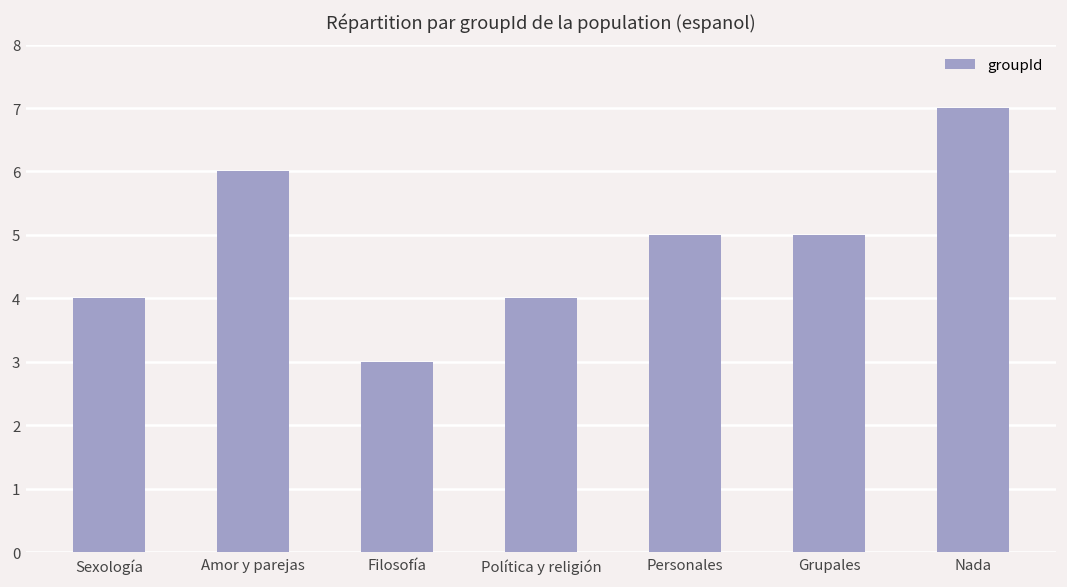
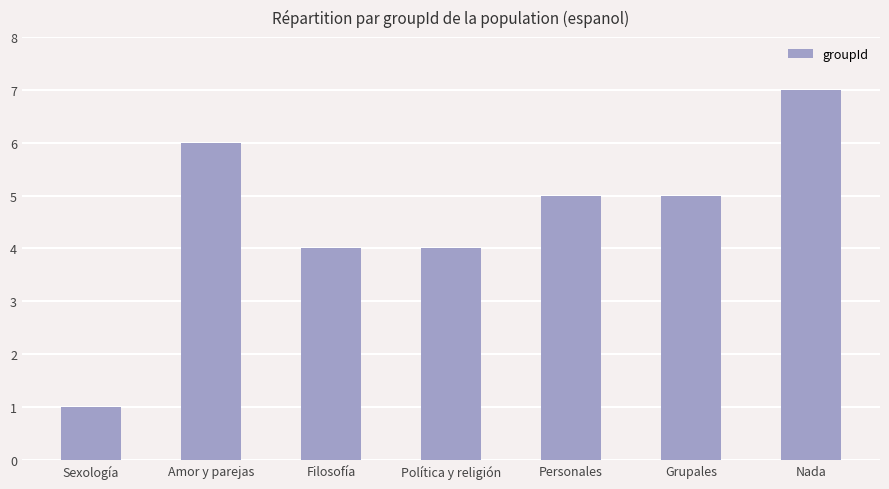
Sexología: 4 -> 1
Filosofía: 3 -> 4
